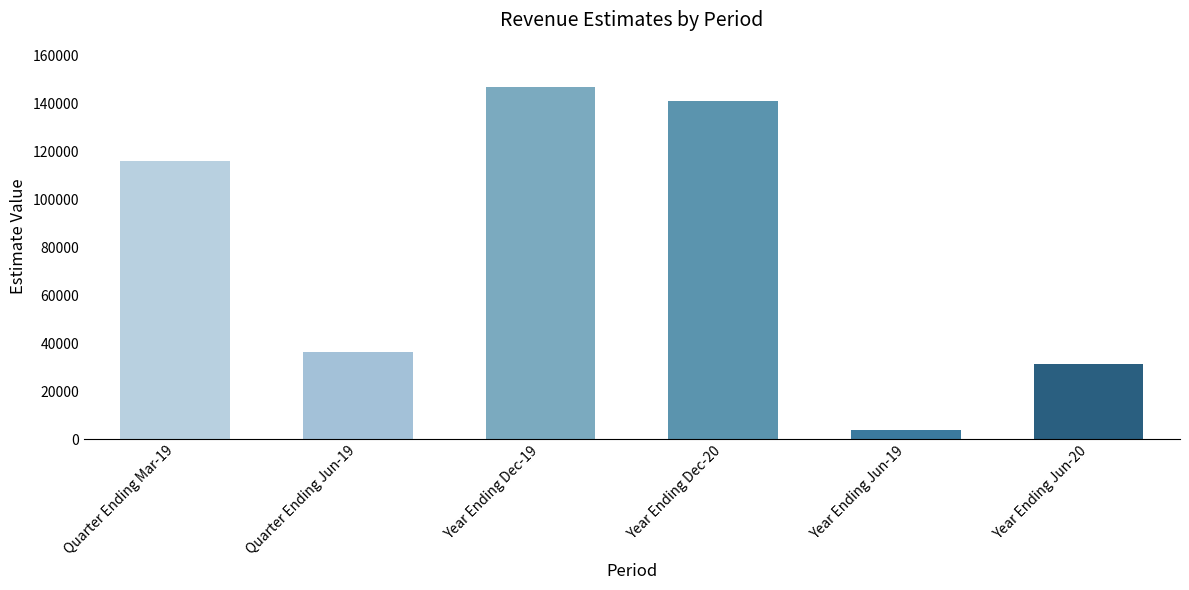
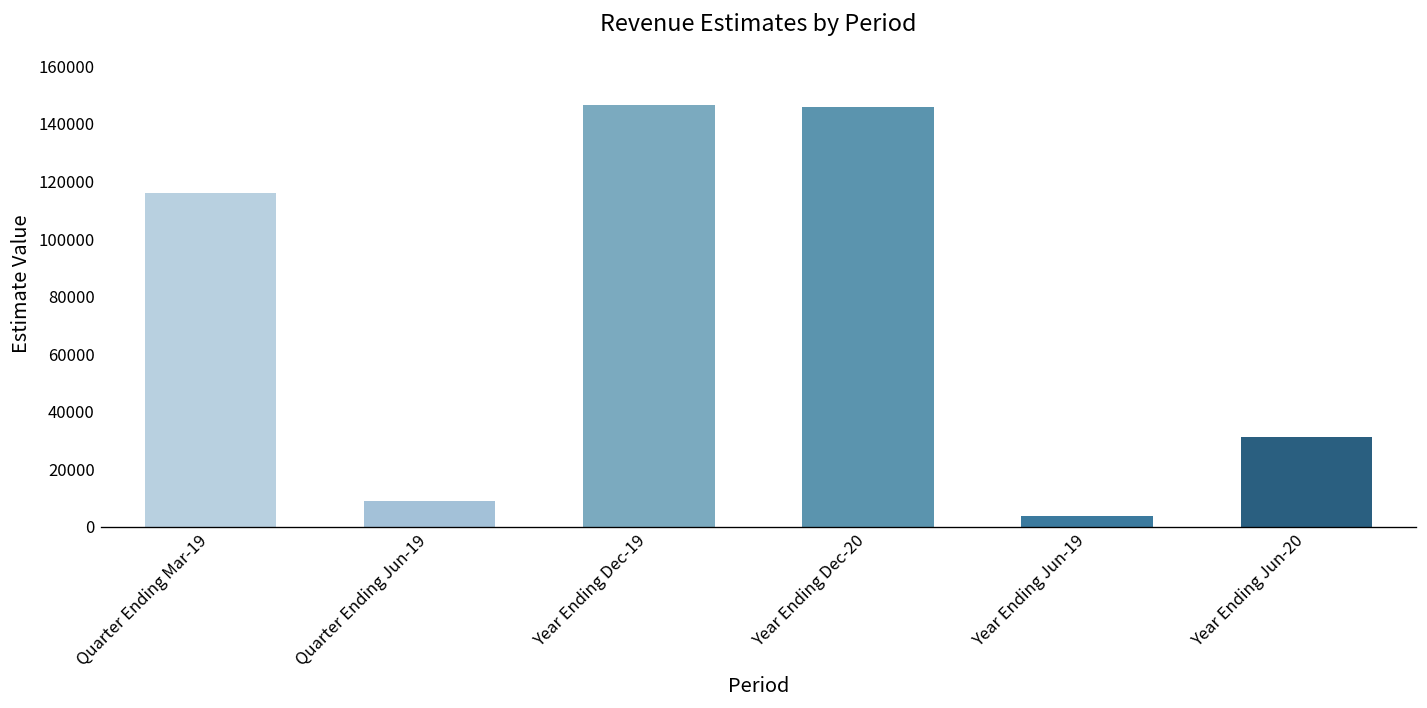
Quarter Ending Jun-19: 36000 -> 9000
Year Ending Dec-20: 141000 -> 146000
